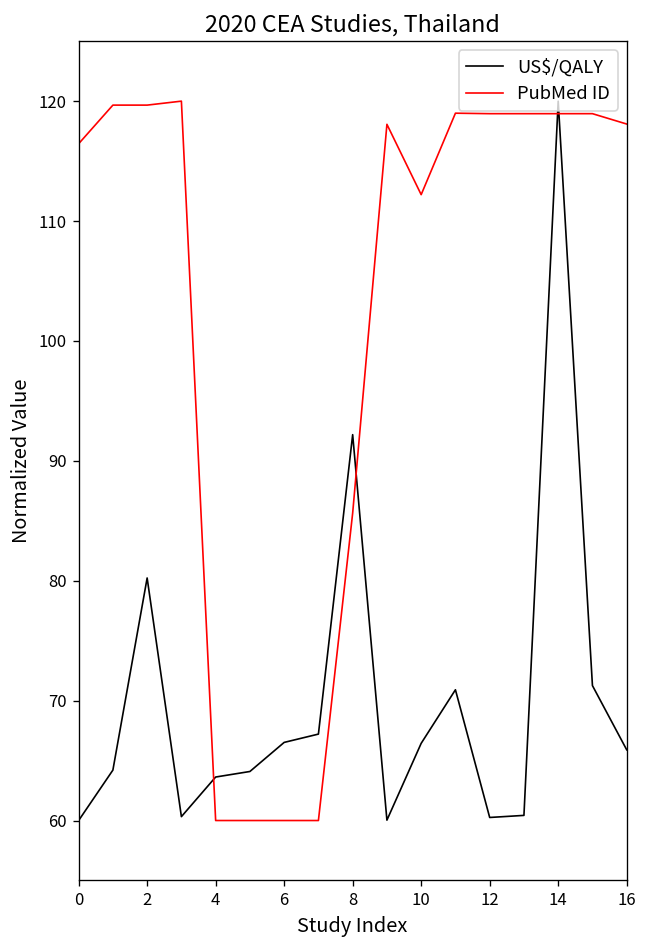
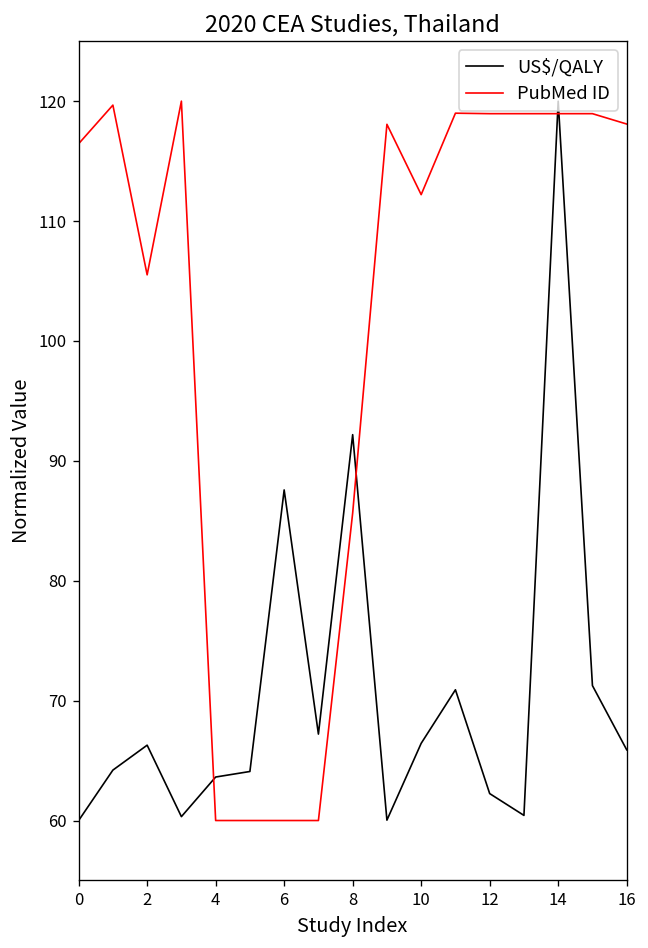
US$/QALY, 2: 80 -> 66
PubMed ID, 2: 120 -> 106
US$/QALY, 6: 67 -> 88
US$/QALY, 12: 60 -> 62
